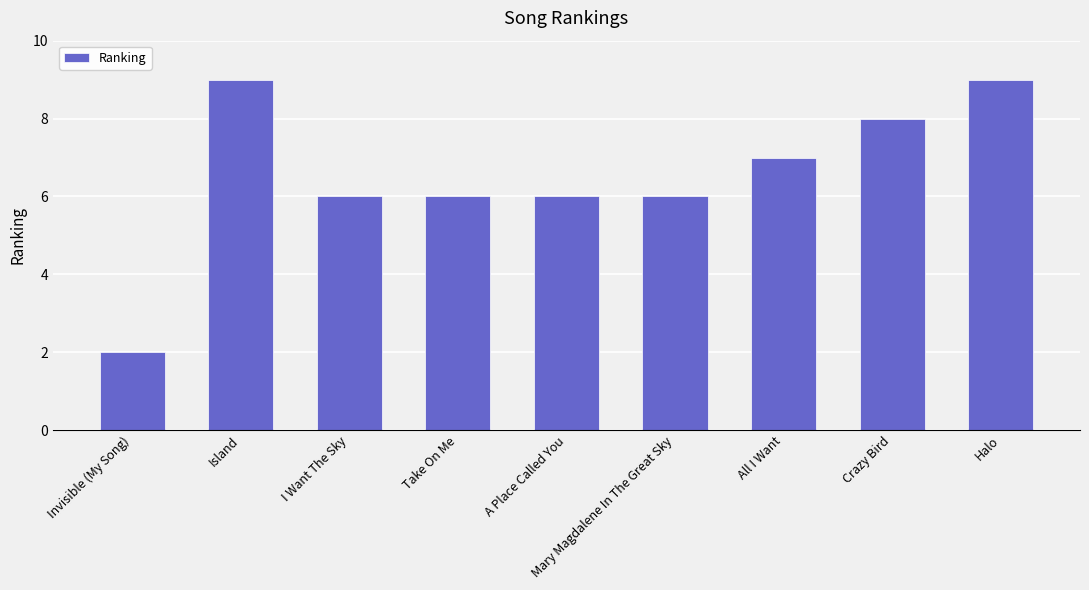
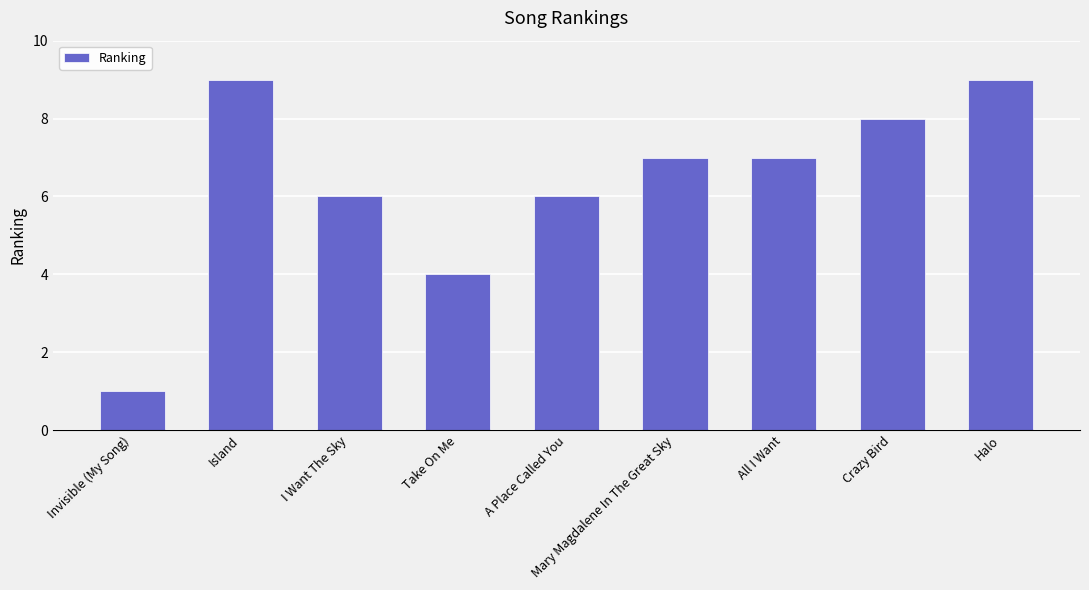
Invisible (My Song): 2 -> 1
Take On Me: 6 -> 4
Mary Magdalene In The Great Sky: 6 -> 7
